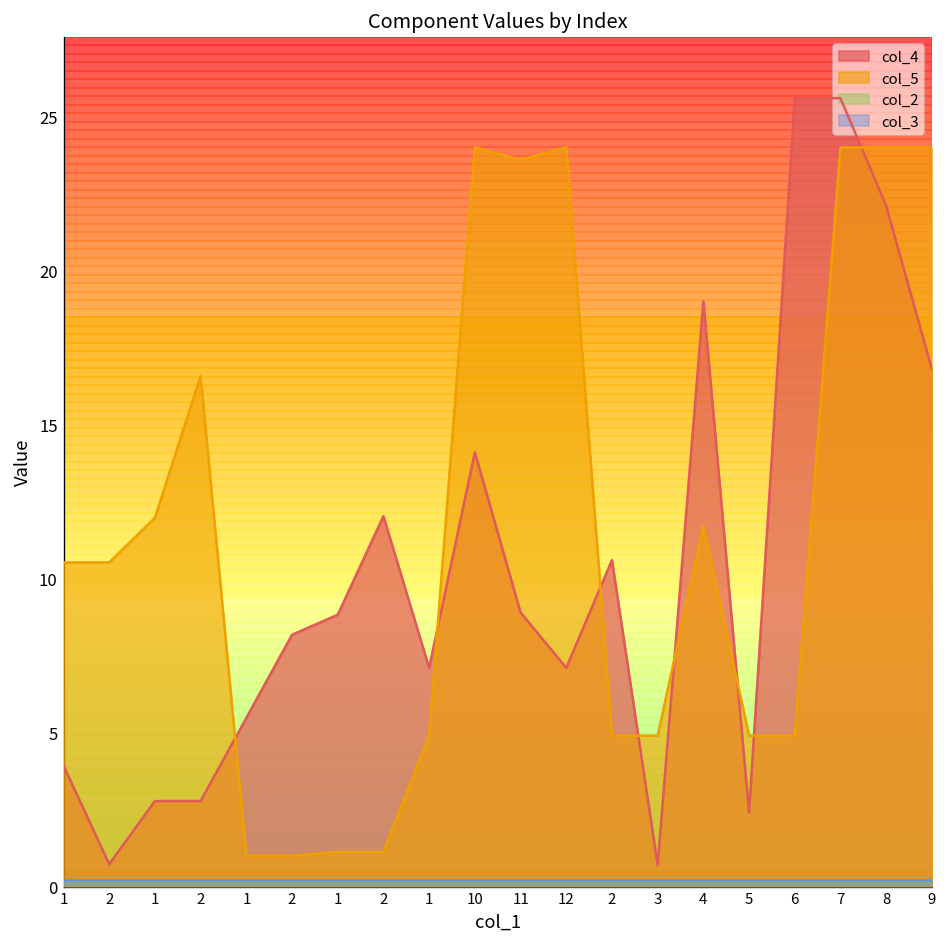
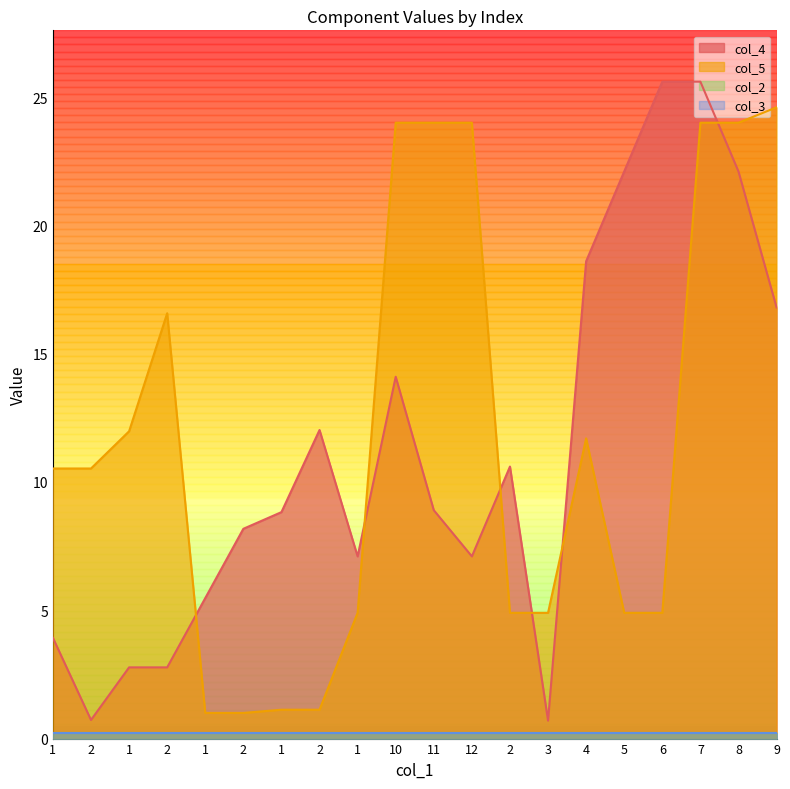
col_5, 11: 23.6 -> 24.0
col_4, 4: 19.0 -> 18.6
col_4, 5: 2.4 -> 22.1
col_5, 9: 24.0 -> 24.6
